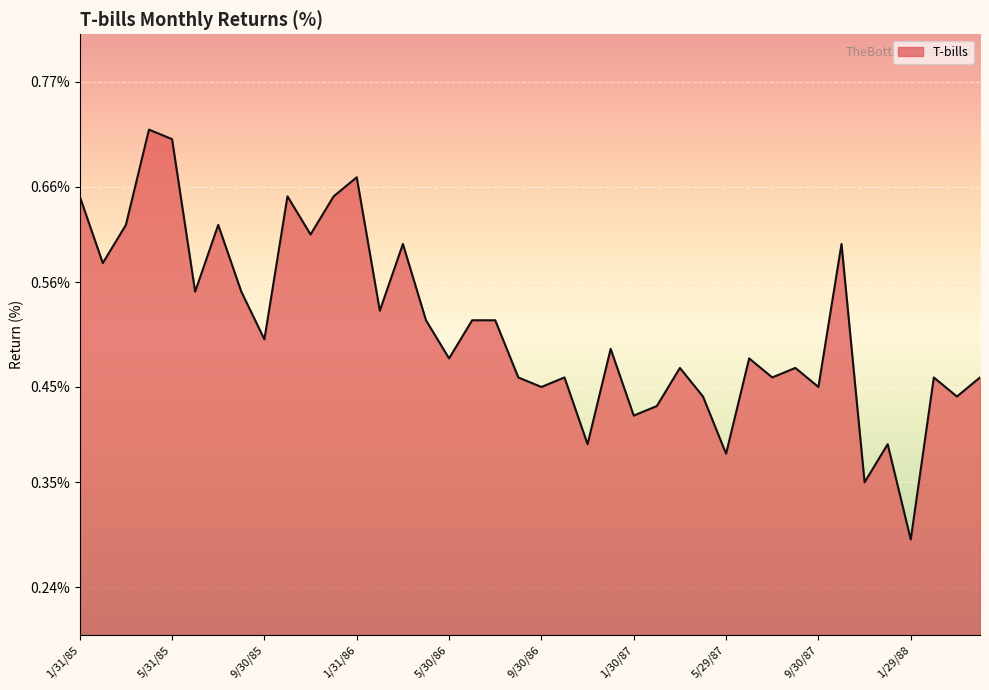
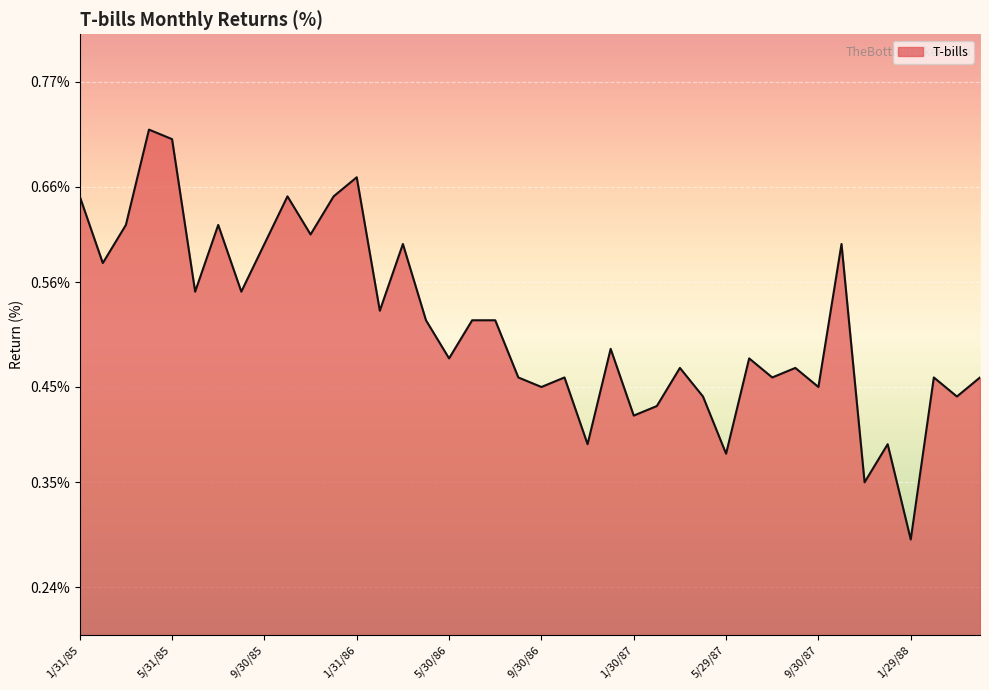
9/30/85: 0.5% -> 0.6%
